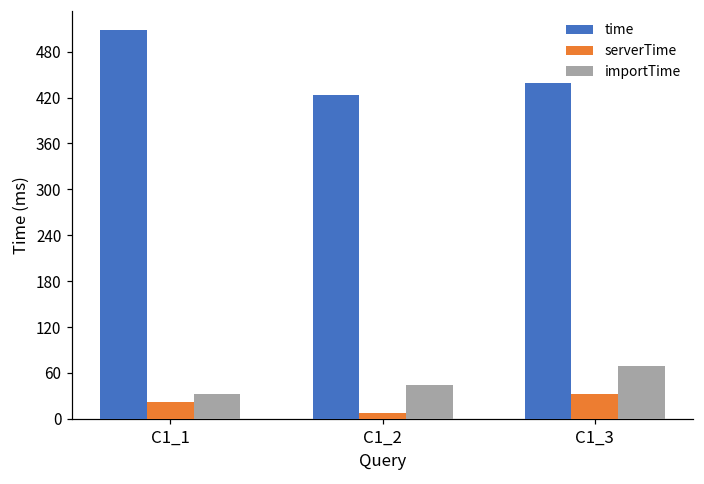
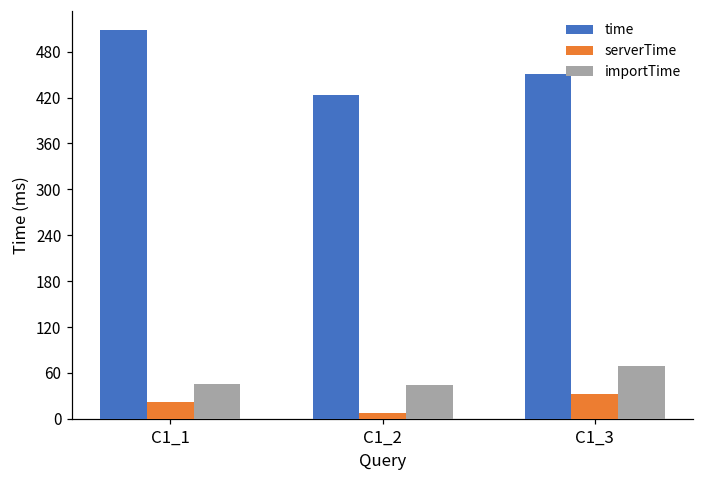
importTime, C1_1: 30 -> 40
time, C1_3: 440 -> 450
